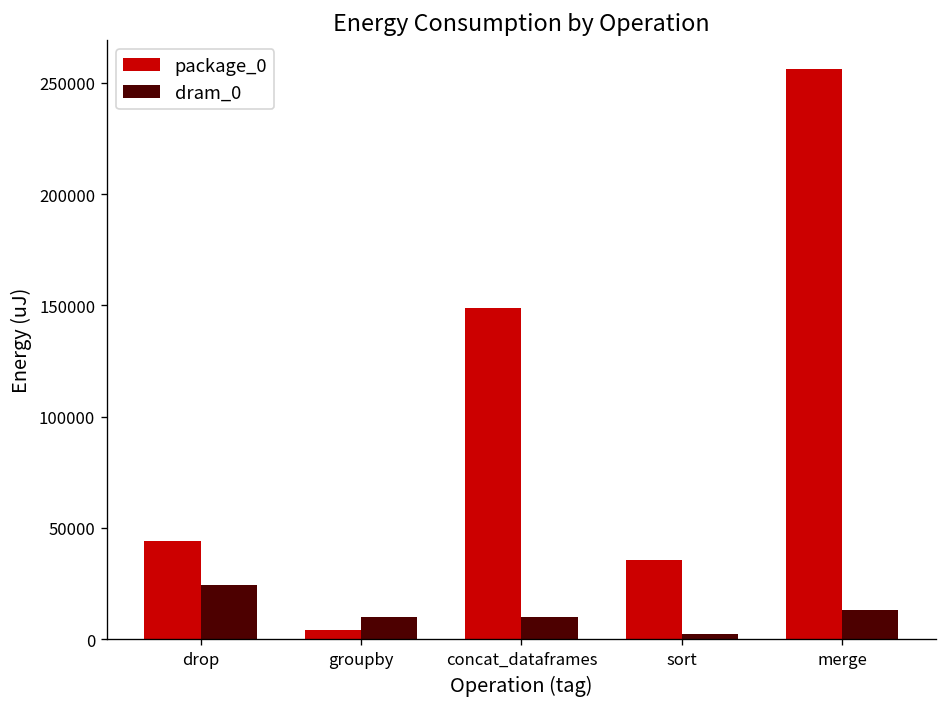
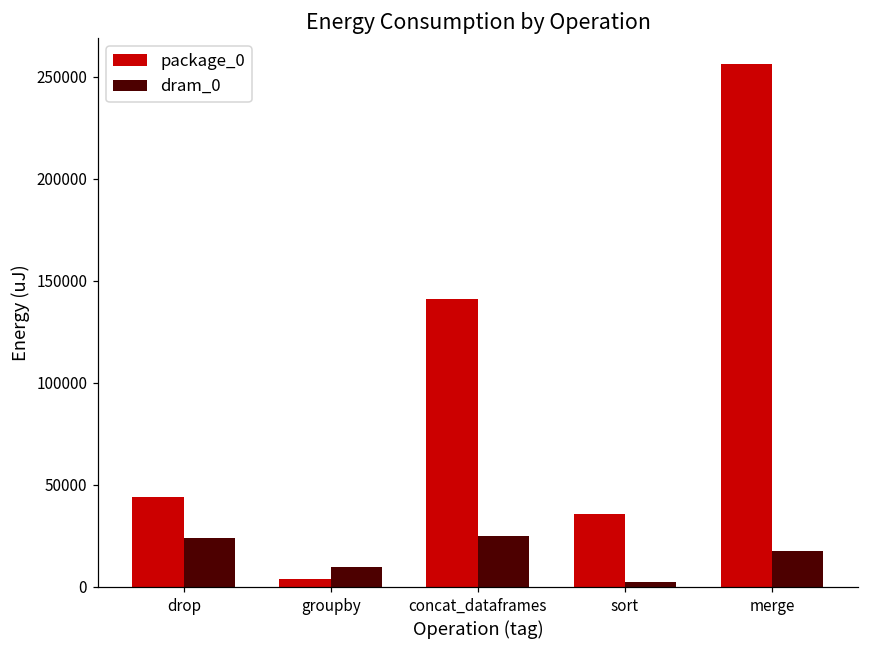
package_0, concat_dataframes: 149000 -> 141000
dram_0, concat_dataframes: 10000 -> 25000
dram_0, merge: 13000 -> 18000
